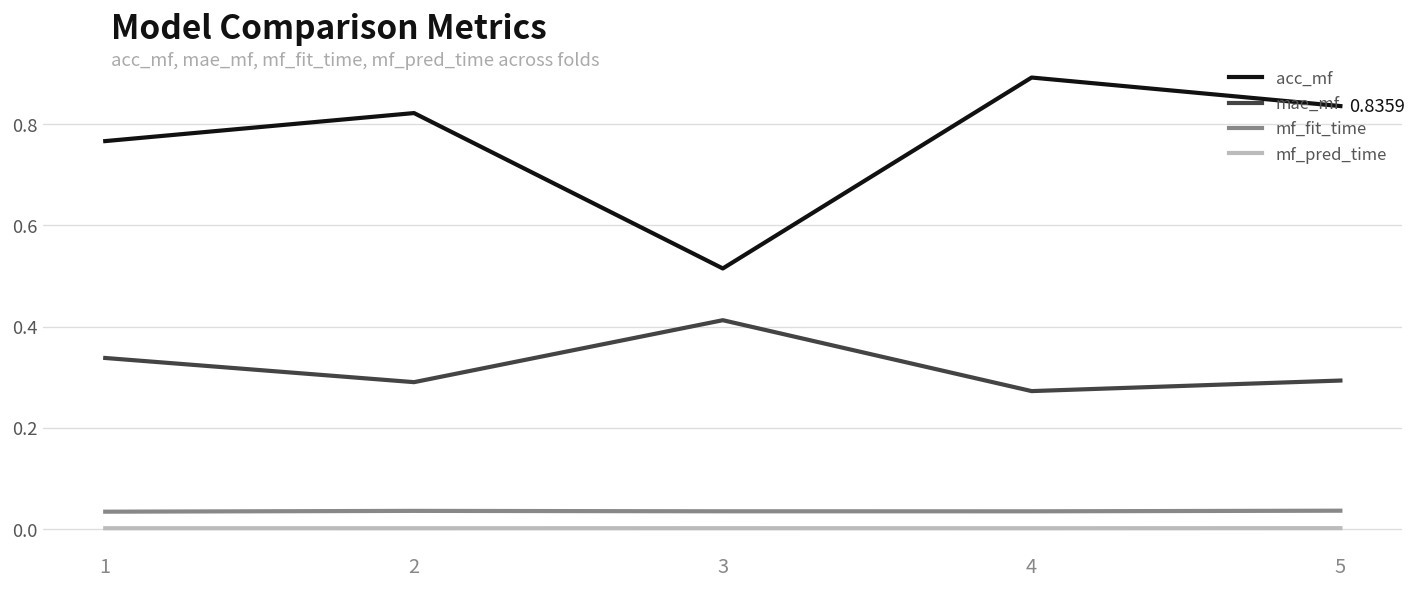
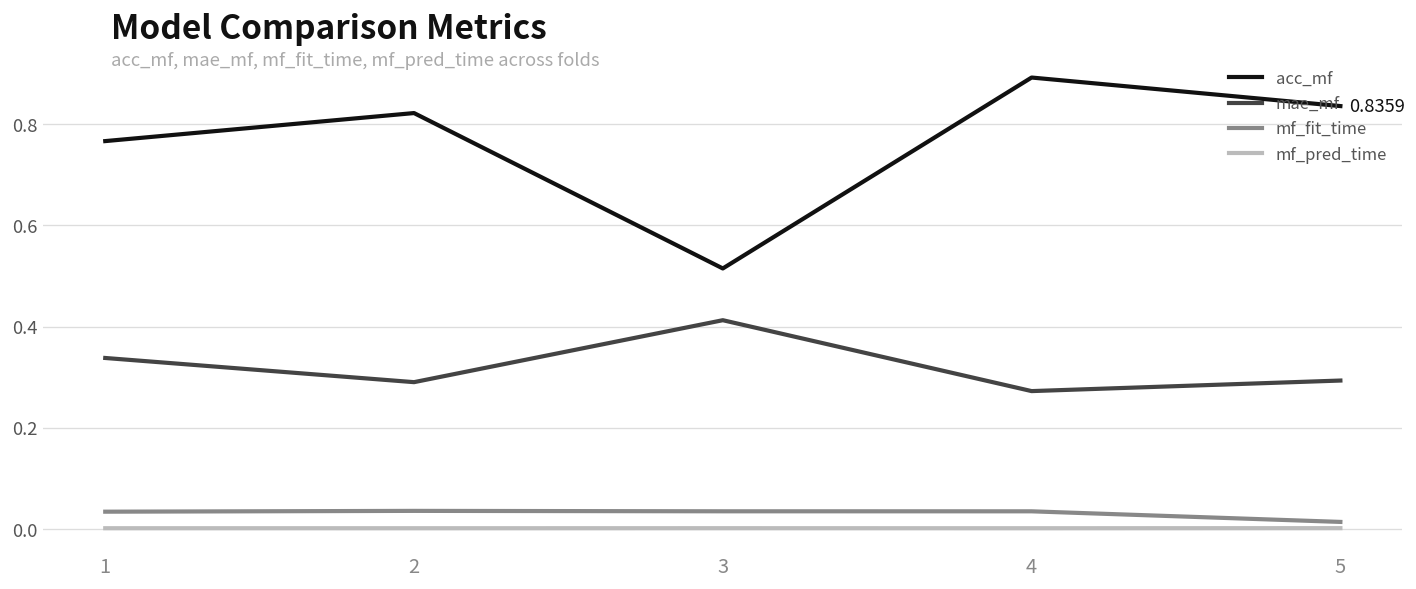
mf_fit_time, 5: 0.04 -> 0.01
